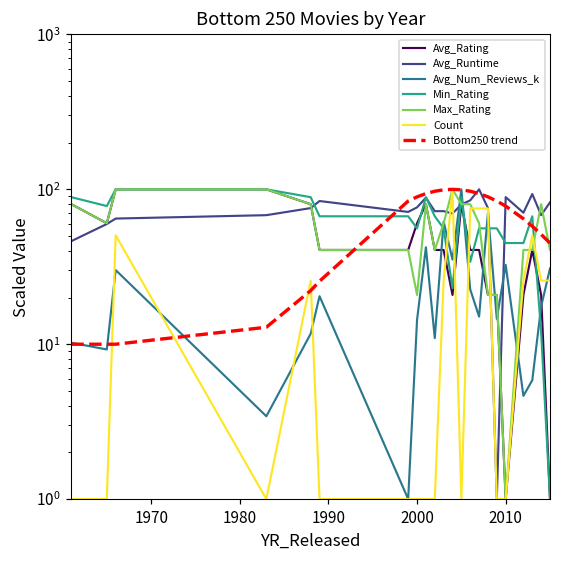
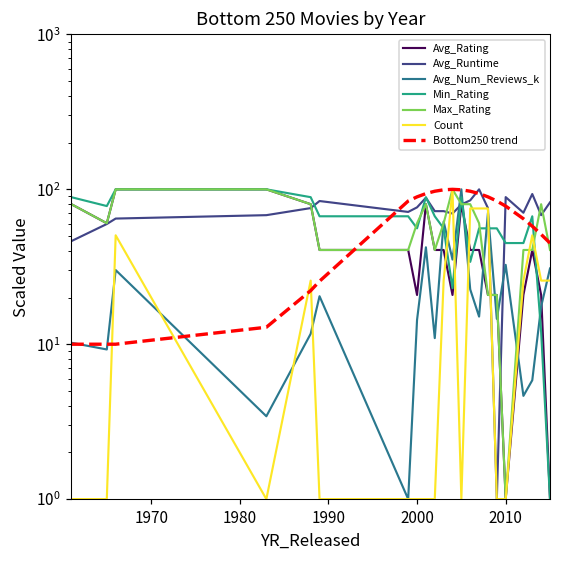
Avg_Rating, 2000: 60 -> 21
Max_Rating, 2000: 21 -> 60
